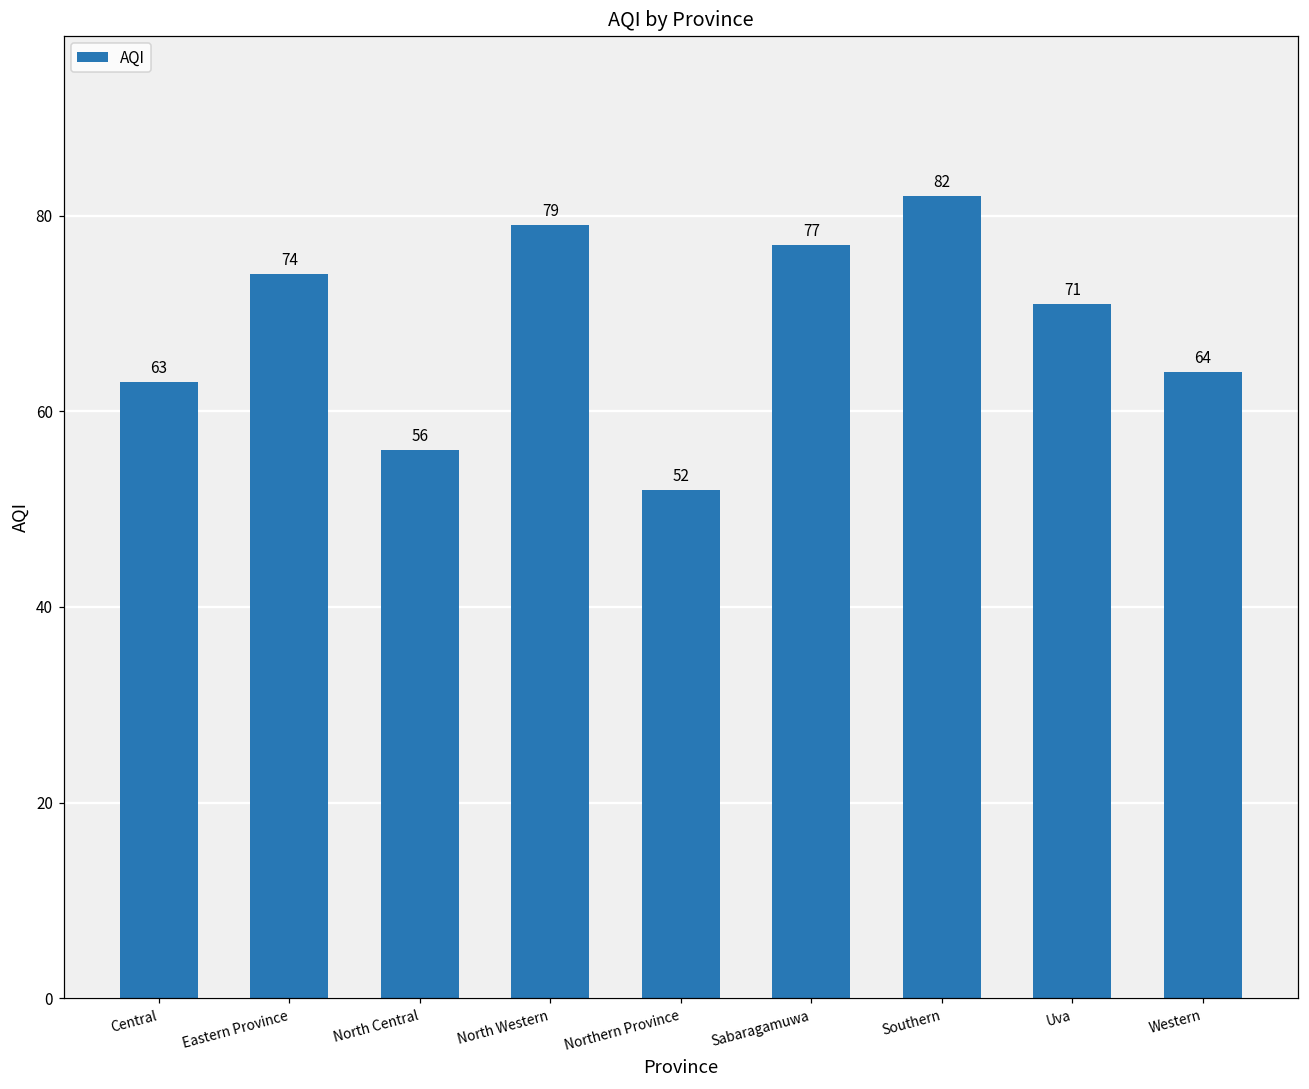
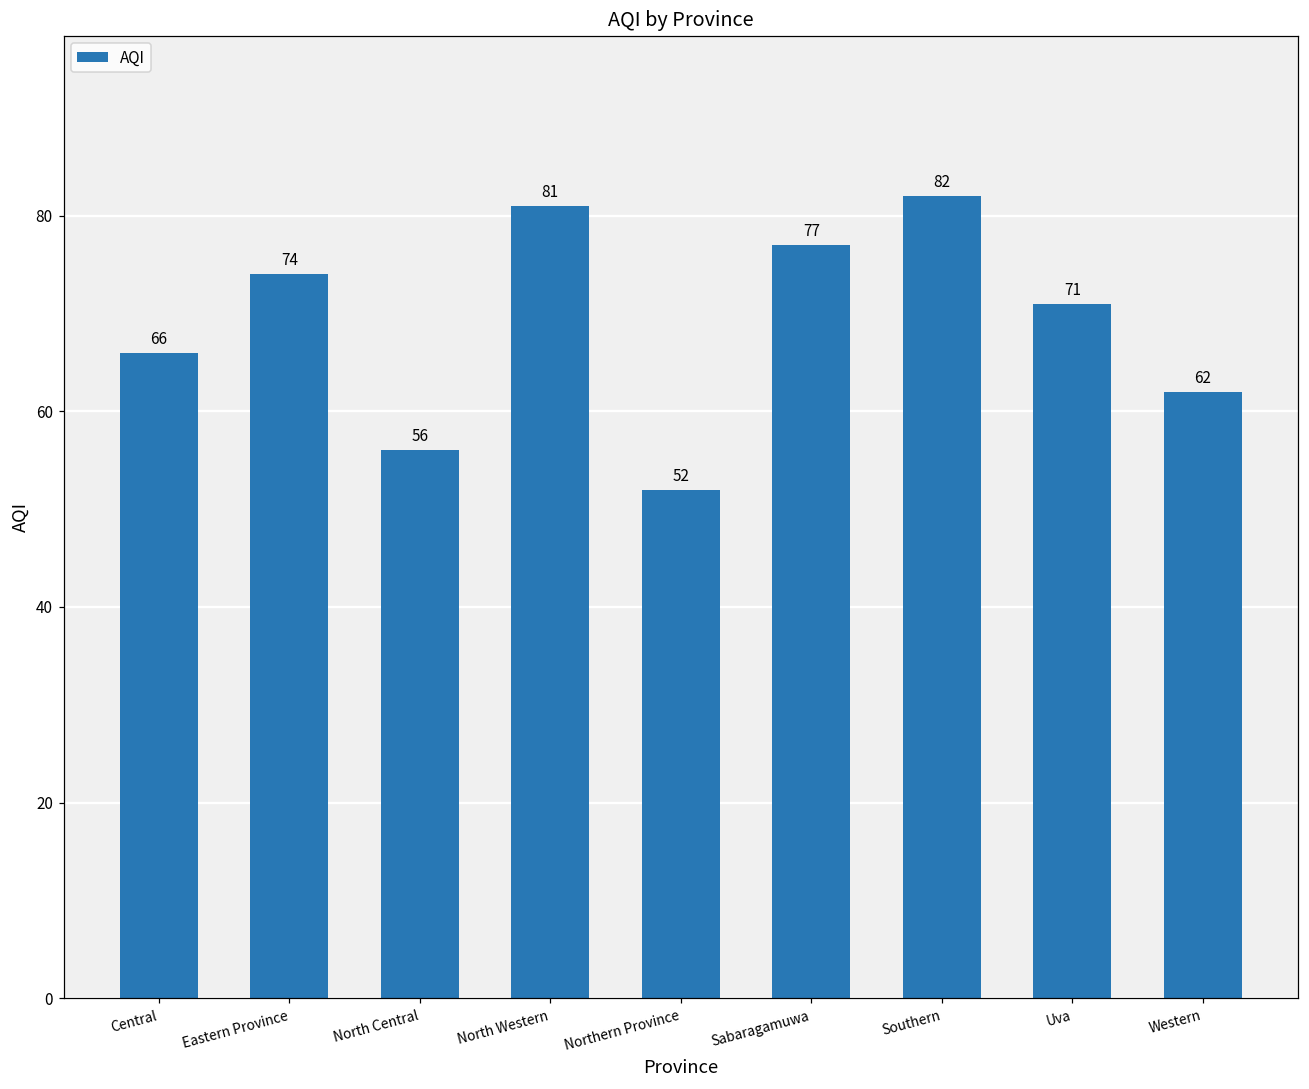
Central: 63 -> 66
North Western: 79 -> 81
Western: 64 -> 62
